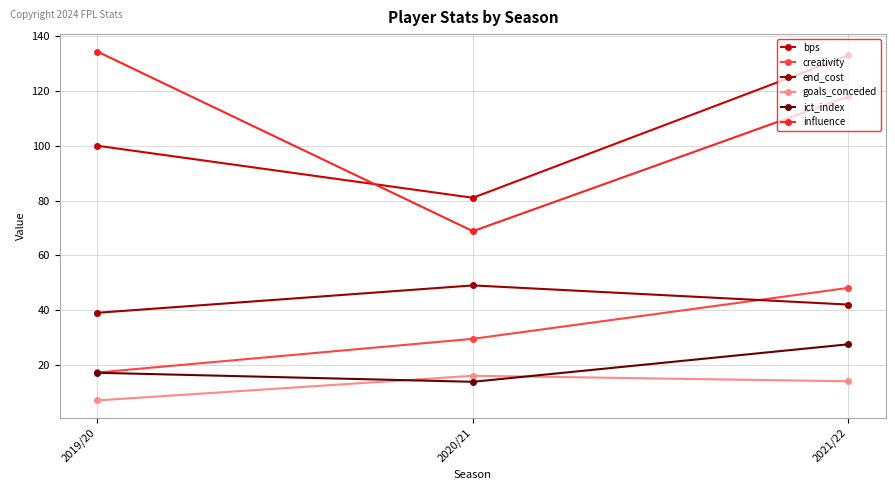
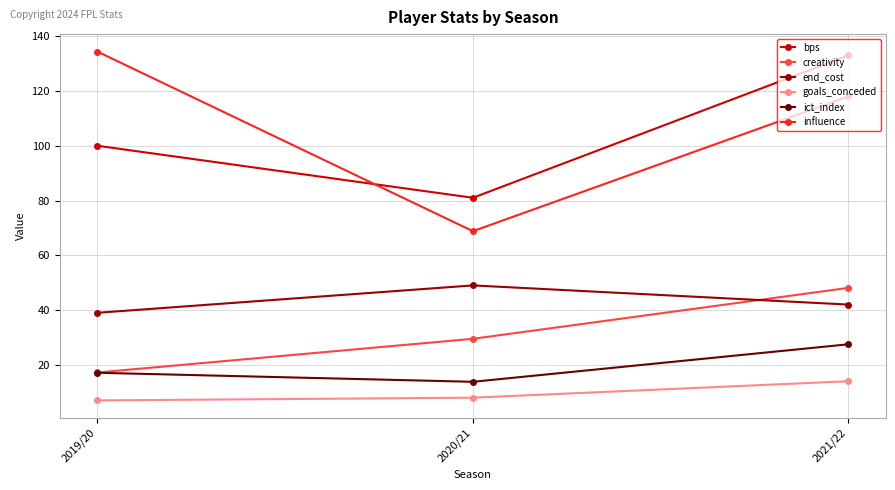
goals_conceded, 2020/21: 16 -> 8
